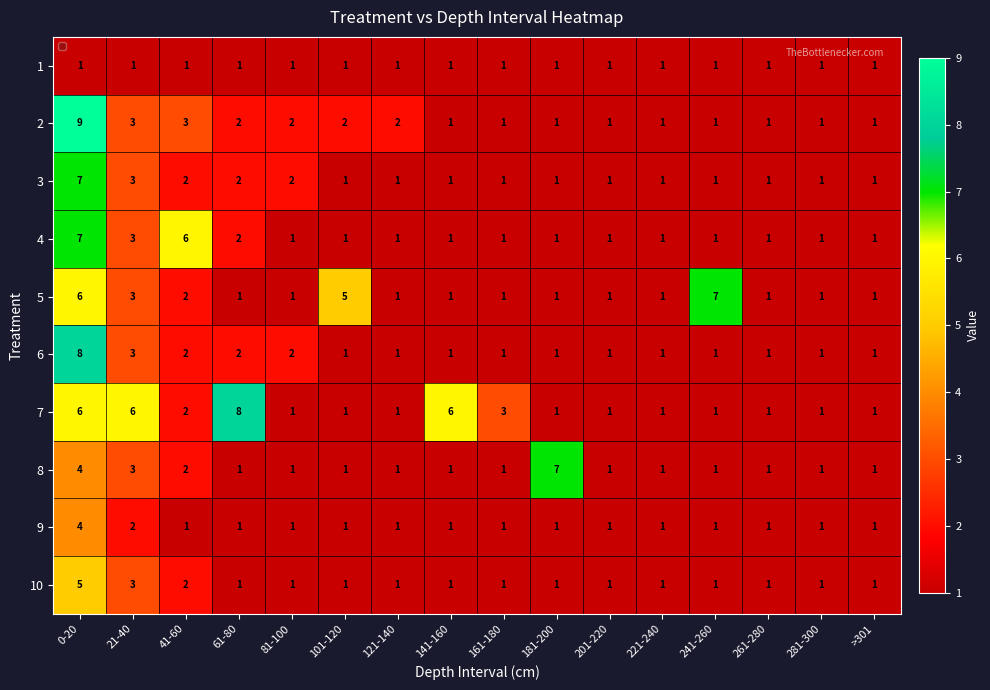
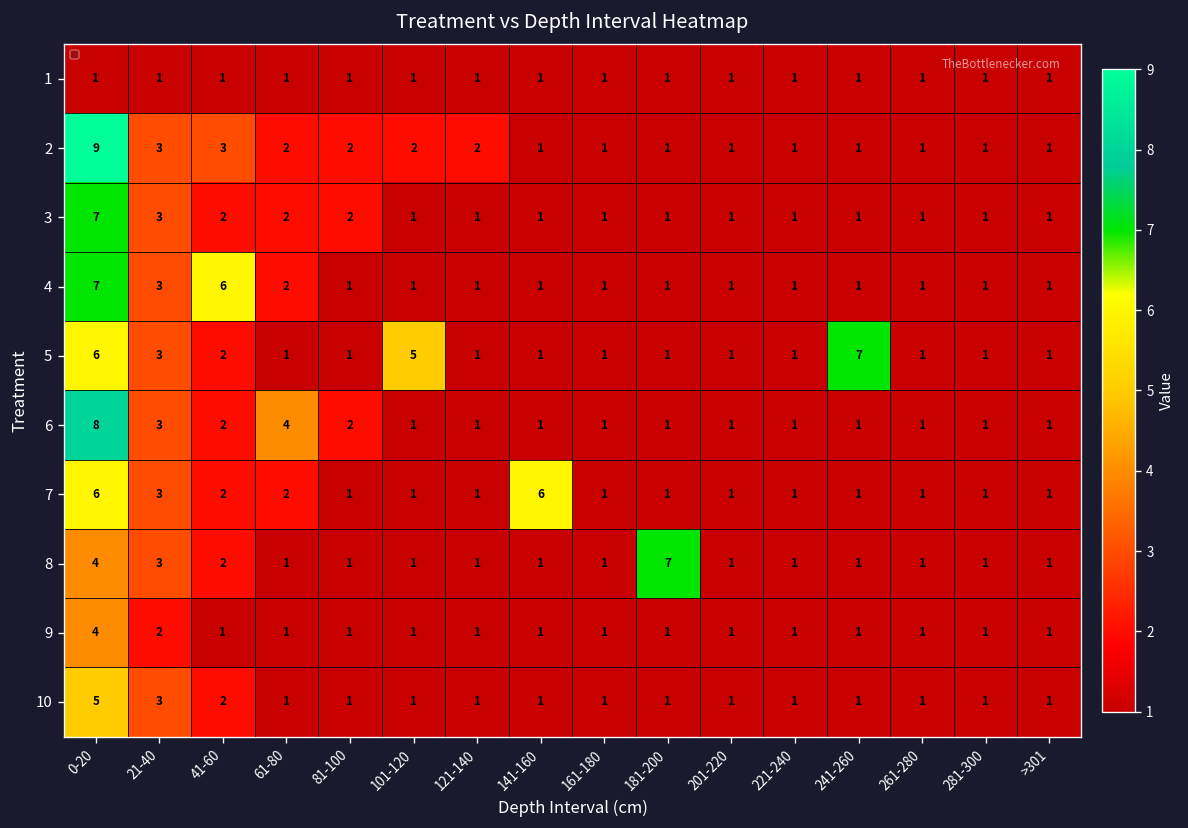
6, 61-80: 2 -> 4
7, 21-40: 6 -> 3
7, 61-80: 8 -> 2
7, 161-180: 3 -> 1
